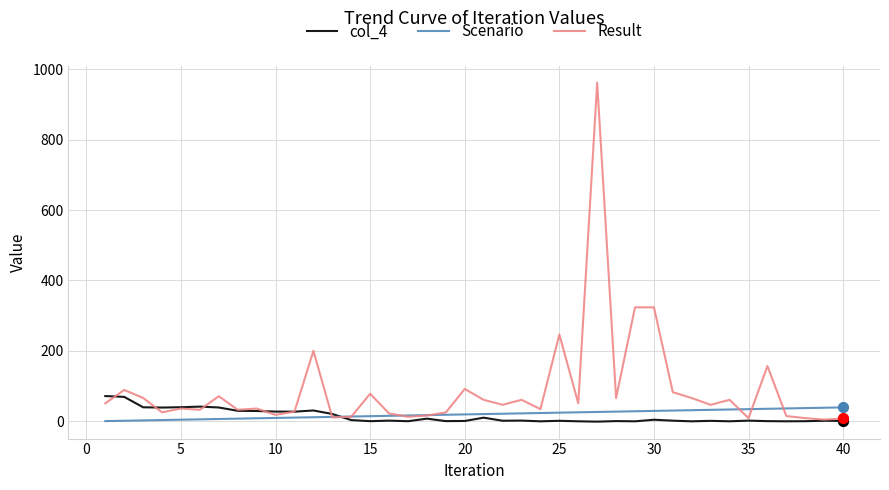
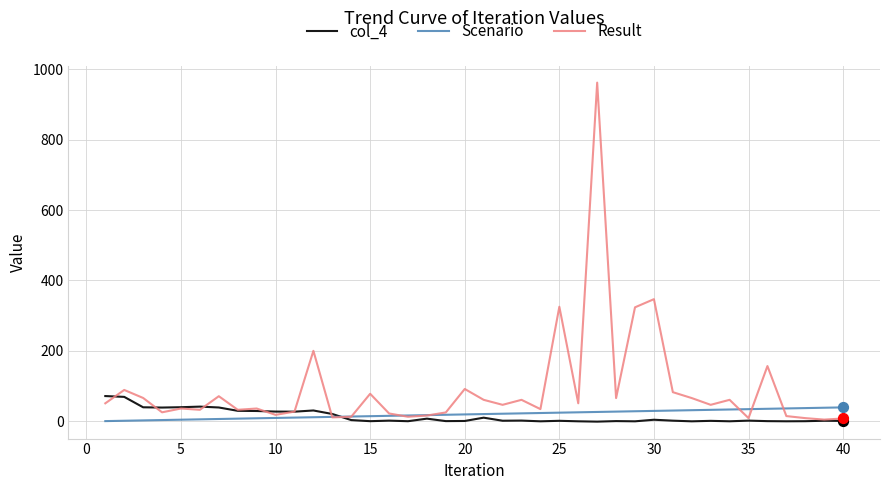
Result, 25: 250 -> 330
Result, 30: 320 -> 350
